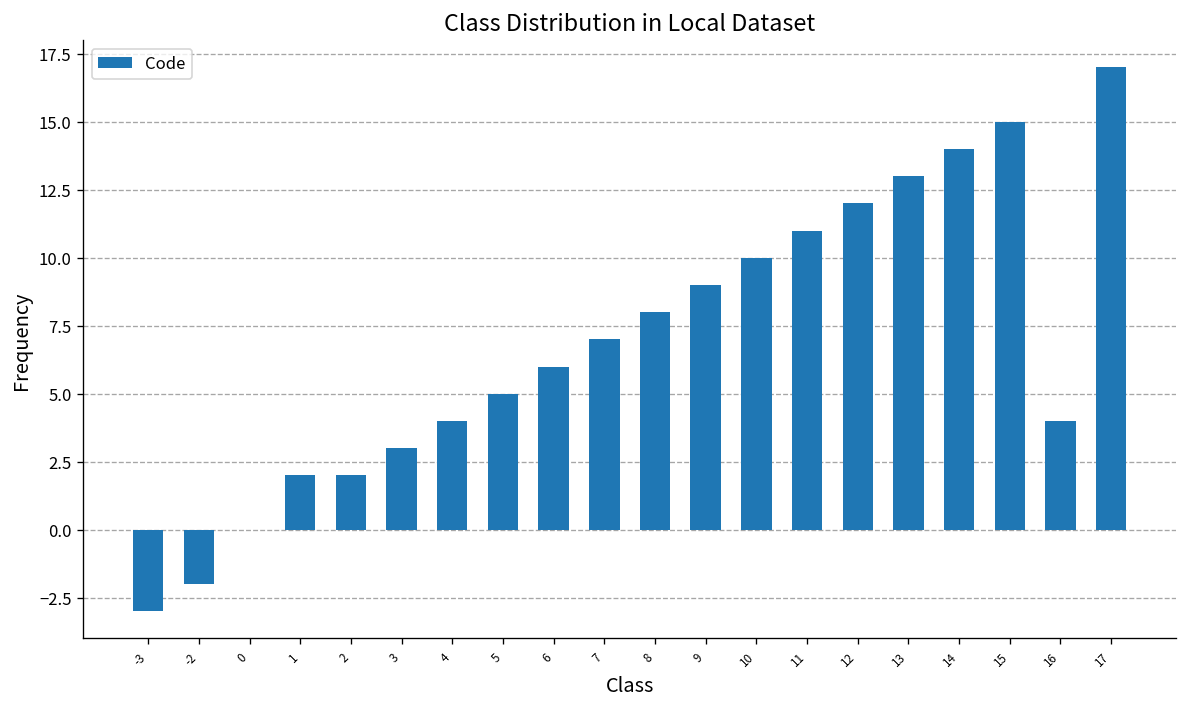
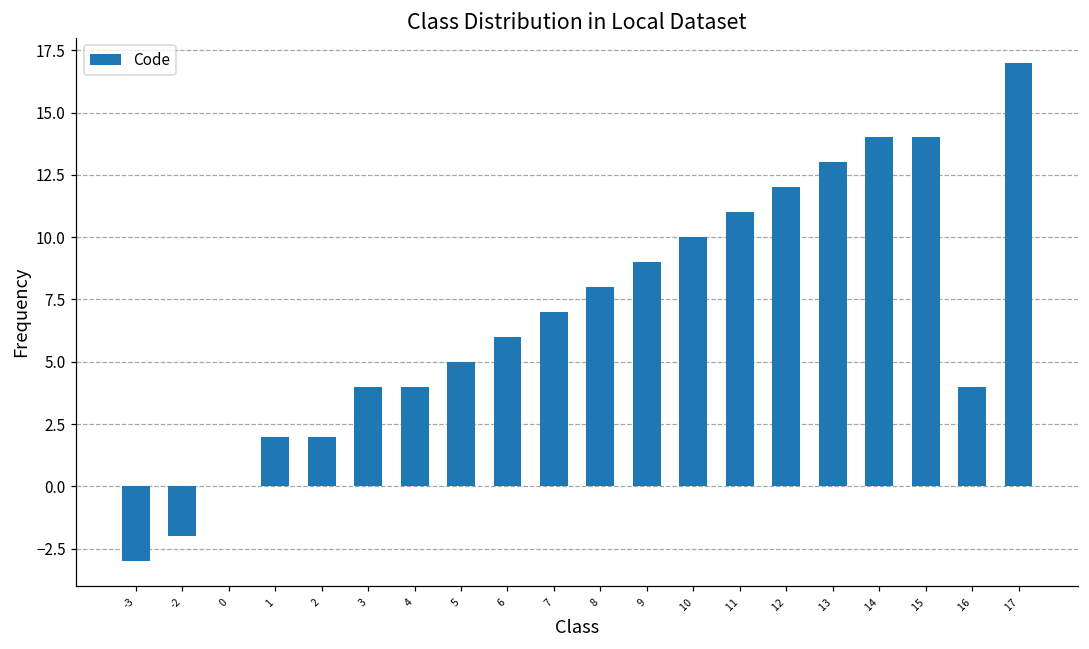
3: 3 -> 4
15: 15 -> 14
